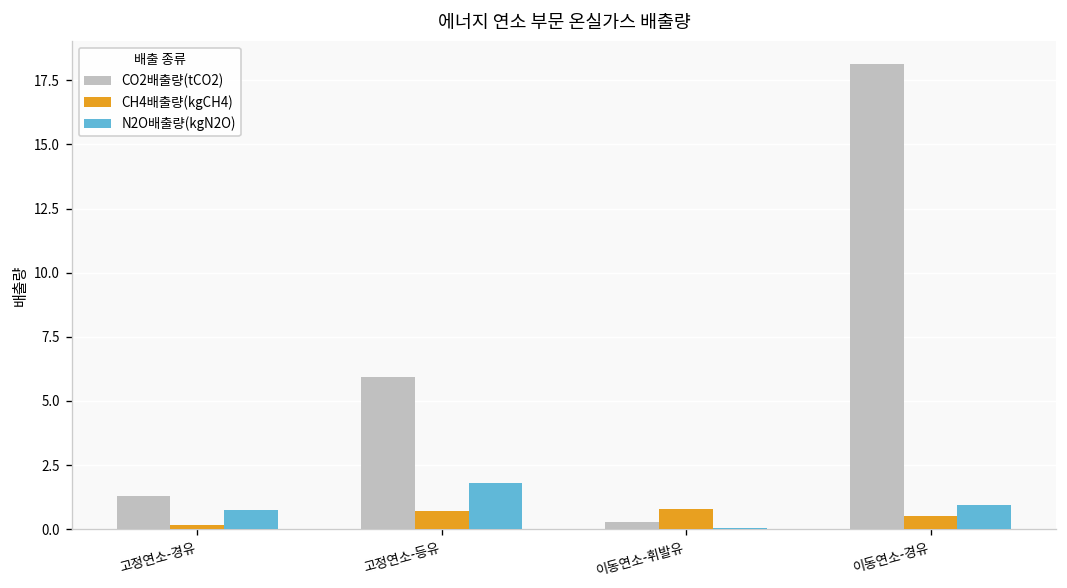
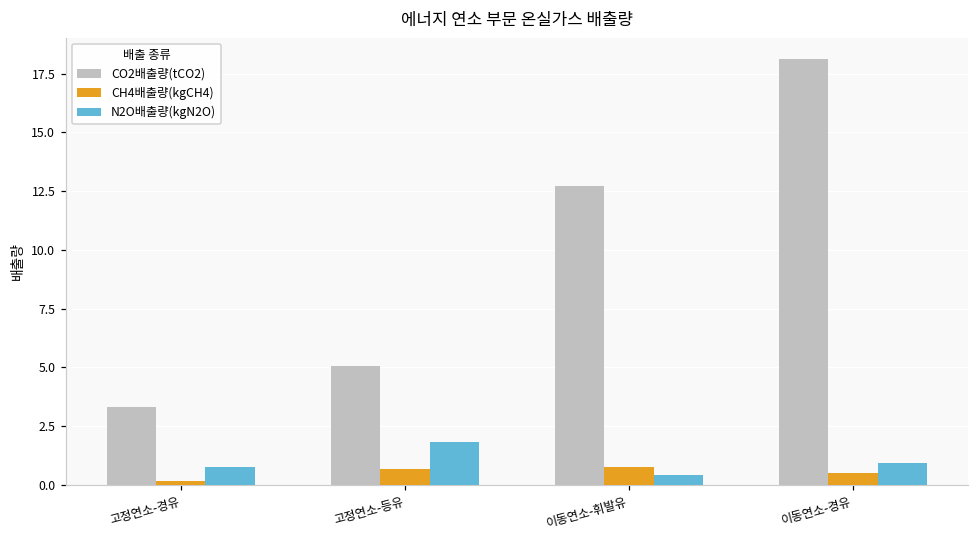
CO2배출량(tCO2), 고정연소-경유: 1.3 -> 3.3
CO2배출량(tCO2), 고정연소-등유: 6.0 -> 5.1
CO2배출량(tCO2), 이동연소-휘발유: 0.3 -> 12.7
N2O배출량(kgN2O), 이동연소-휘발유: 0.0 -> 0.4
